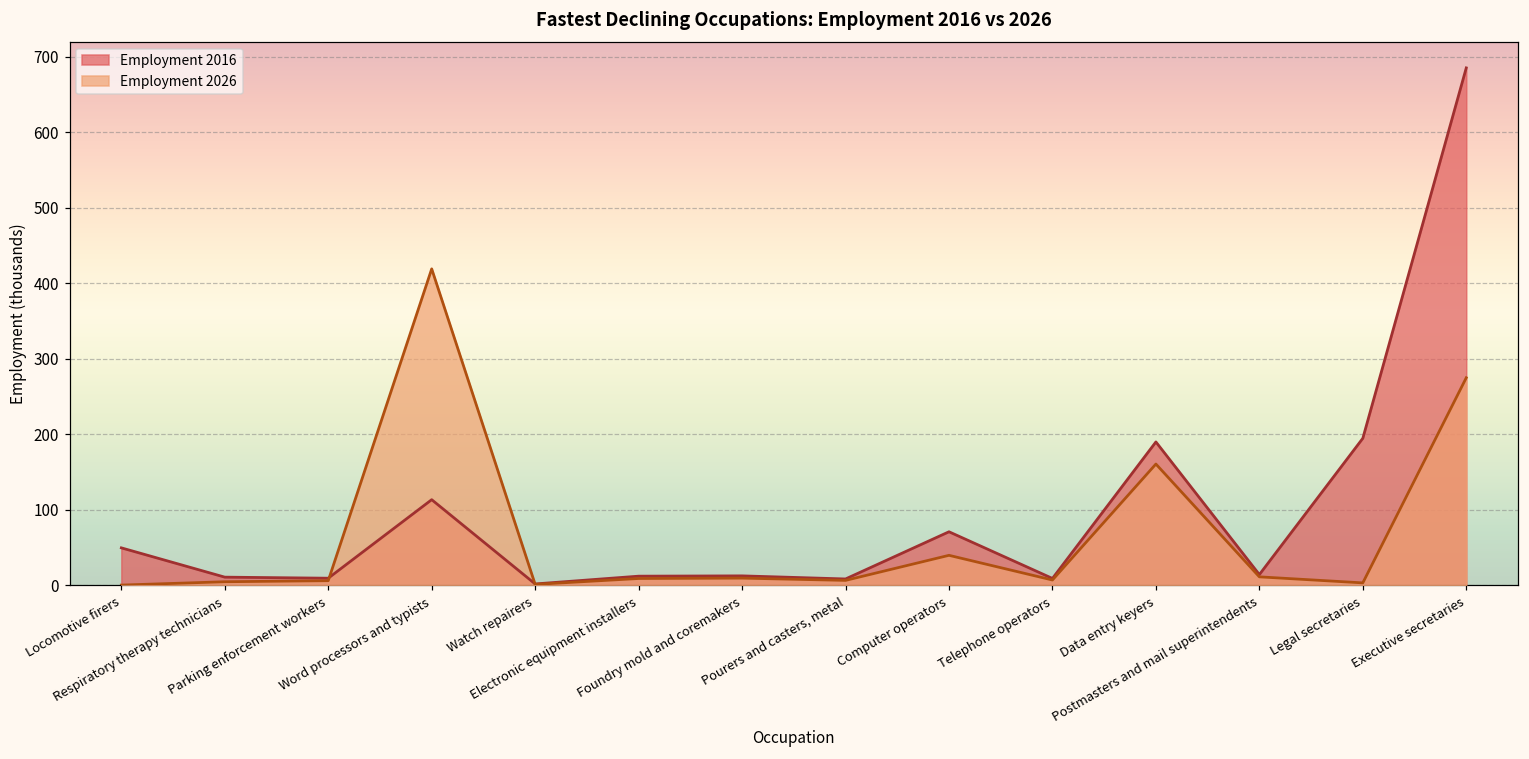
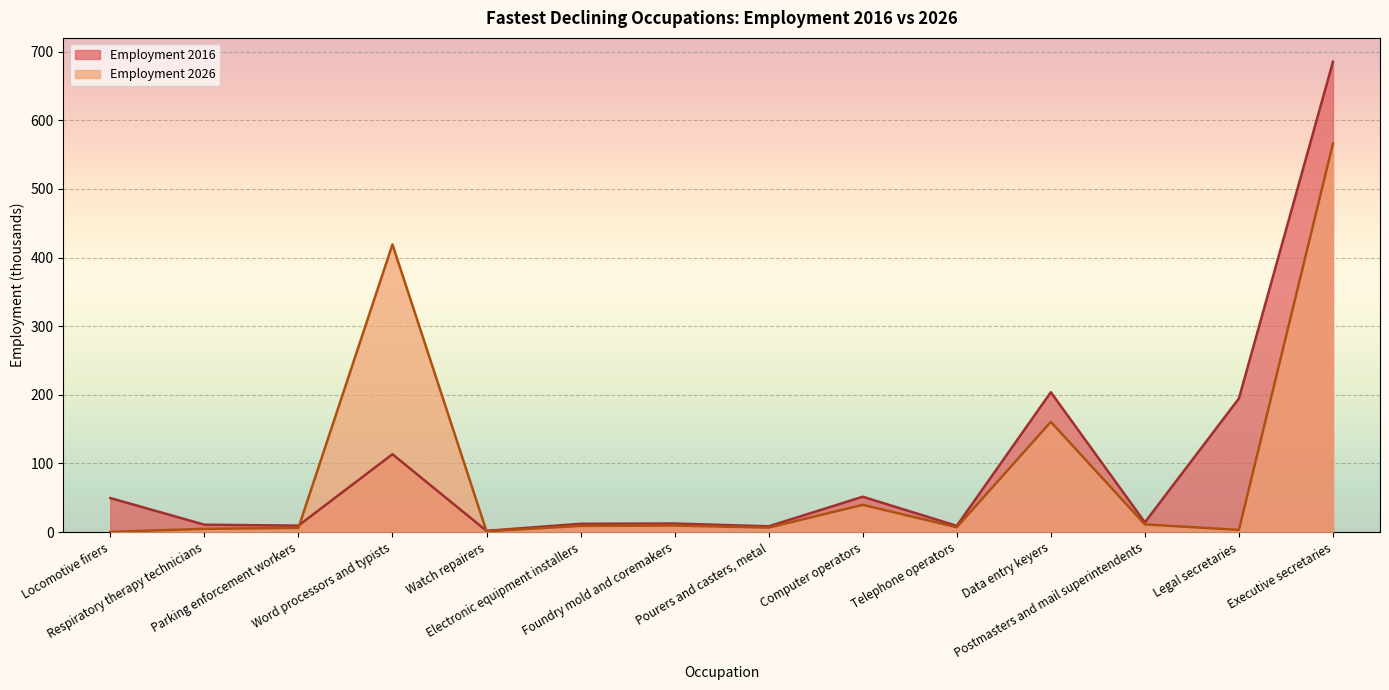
Employment 2016, Computer operators: 70 -> 50
Employment 2016, Data entry keyers: 190 -> 200
Employment 2026, Executive secretaries: 270 -> 570
